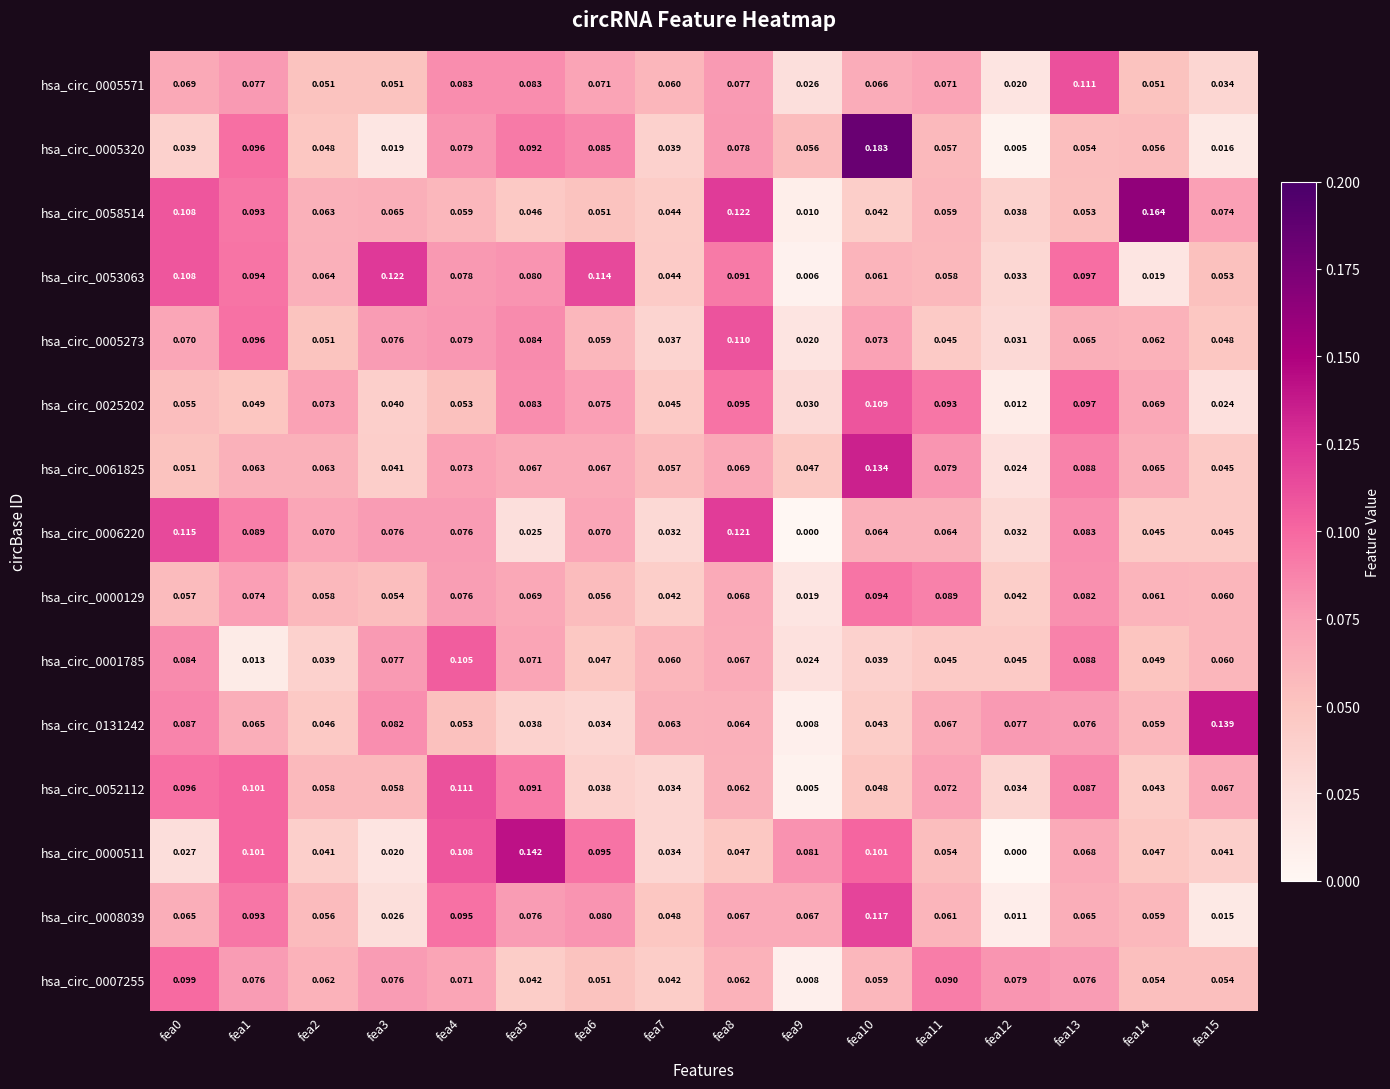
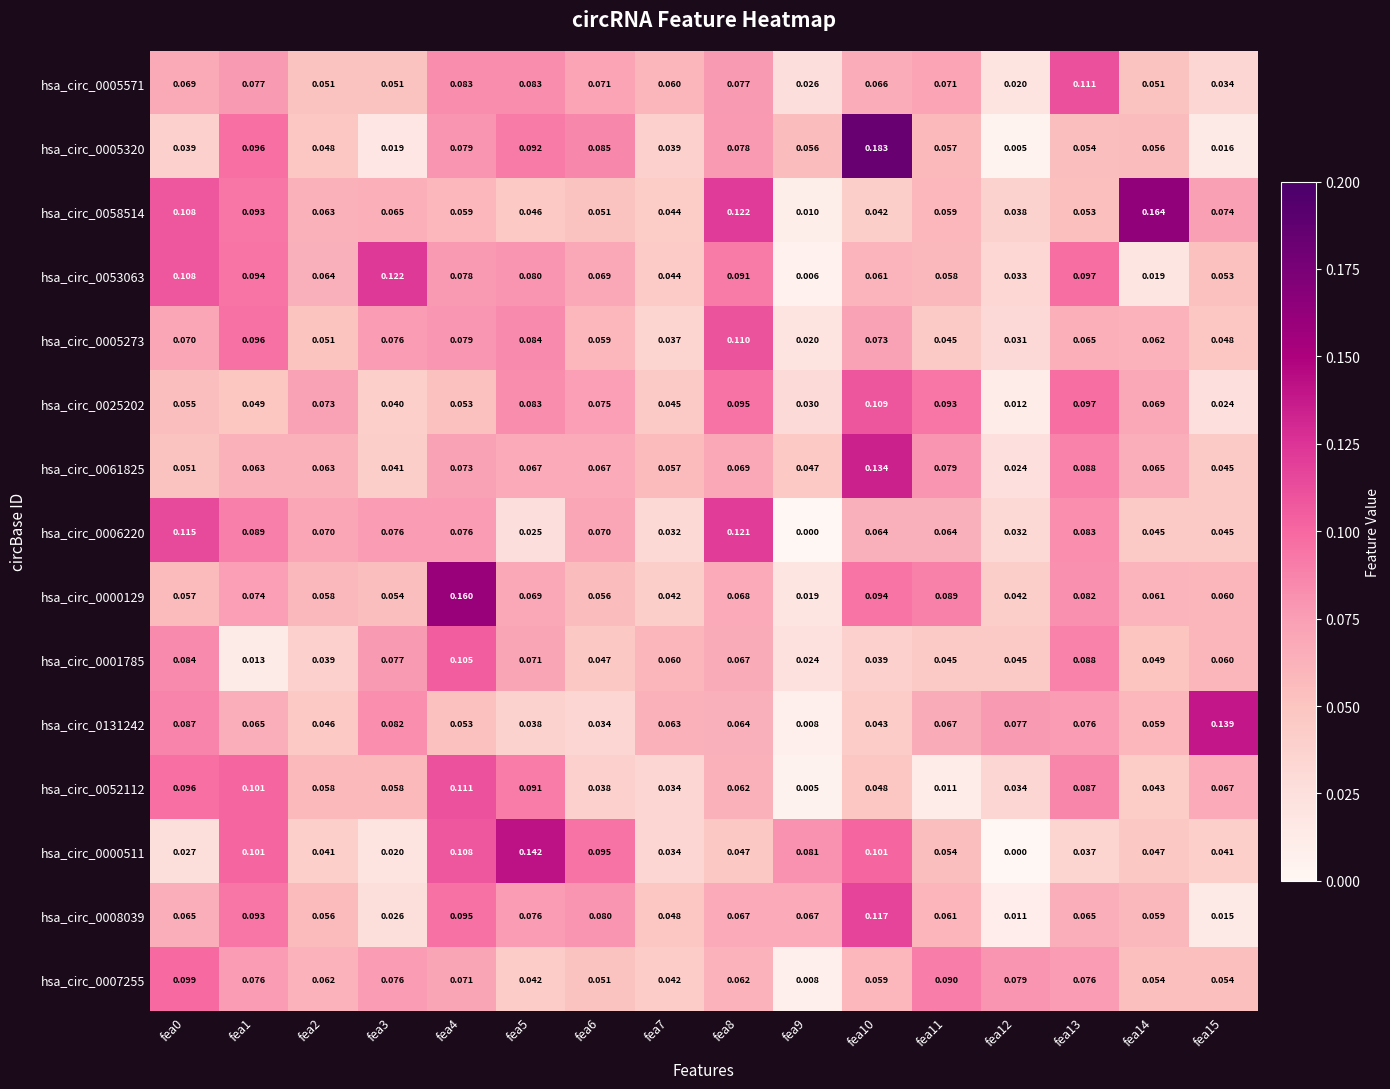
hsa_circ_0053063, fea6: 0.114 -> 0.069
hsa_circ_0000129, fea4: 0.076 -> 0.160
hsa_circ_0052112, fea11: 0.072 -> 0.011
hsa_circ_0000511, fea13: 0.068 -> 0.037
